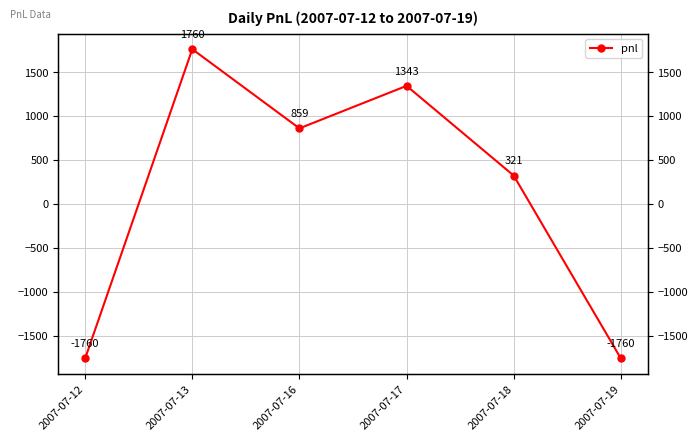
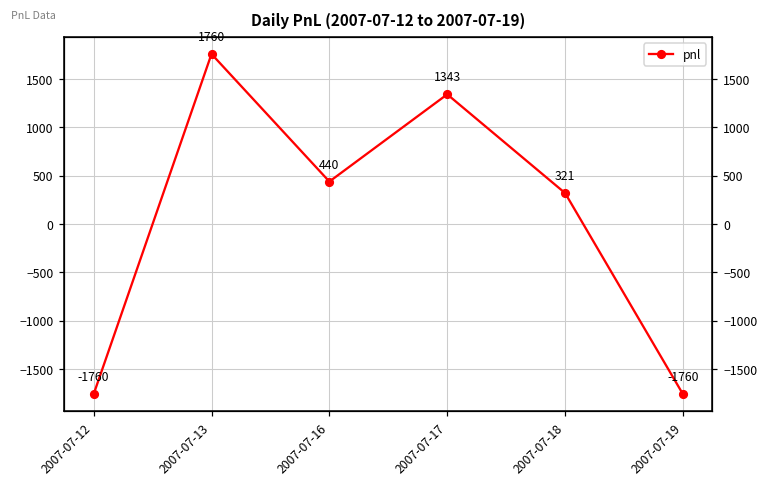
2007-07-16: 859 -> 440
